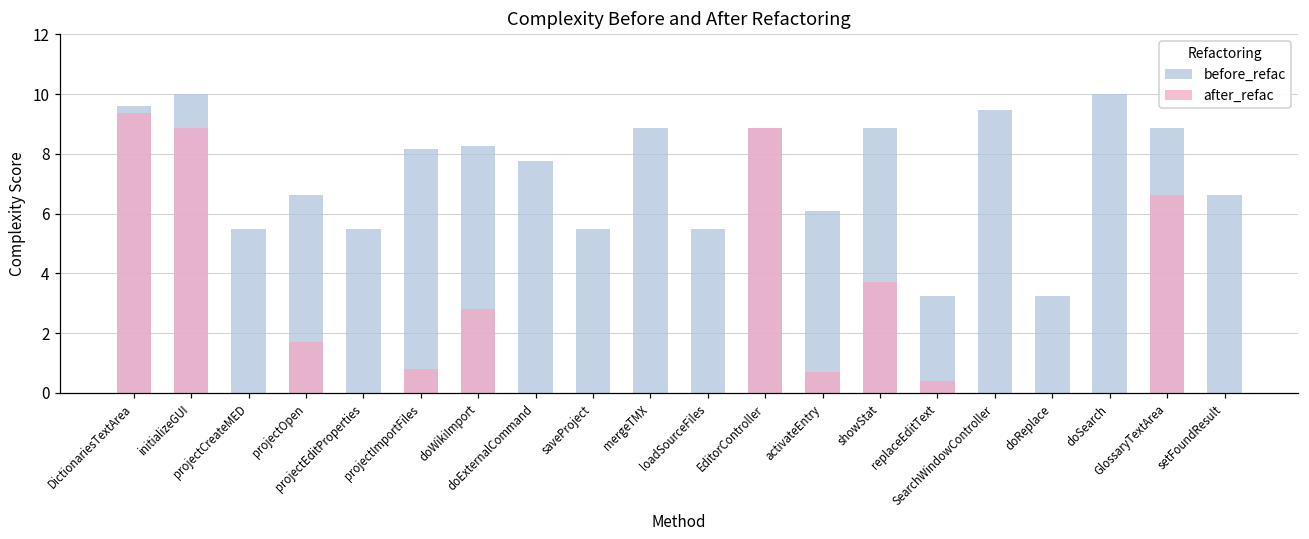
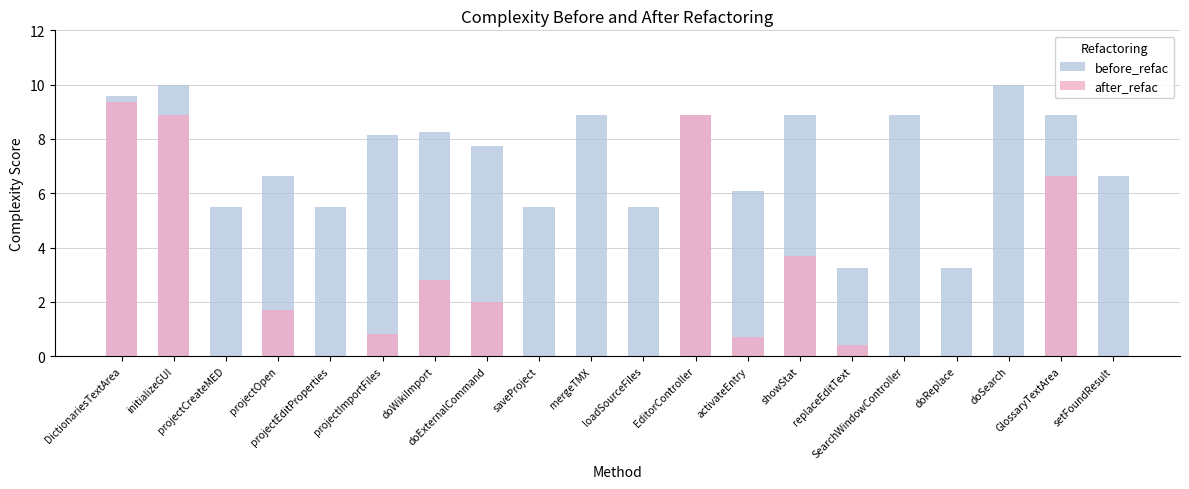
after_refac, doExternalCommand: 0 -> 2
before_refac, SearchWindowController: 9.5 -> 8.9
